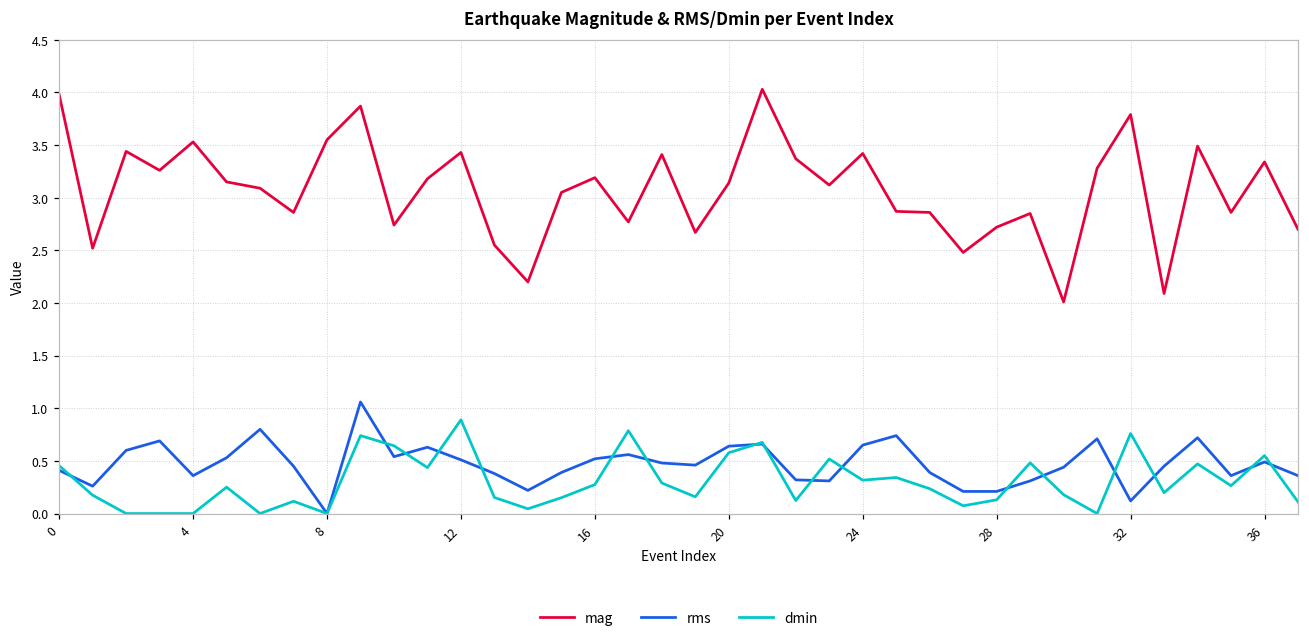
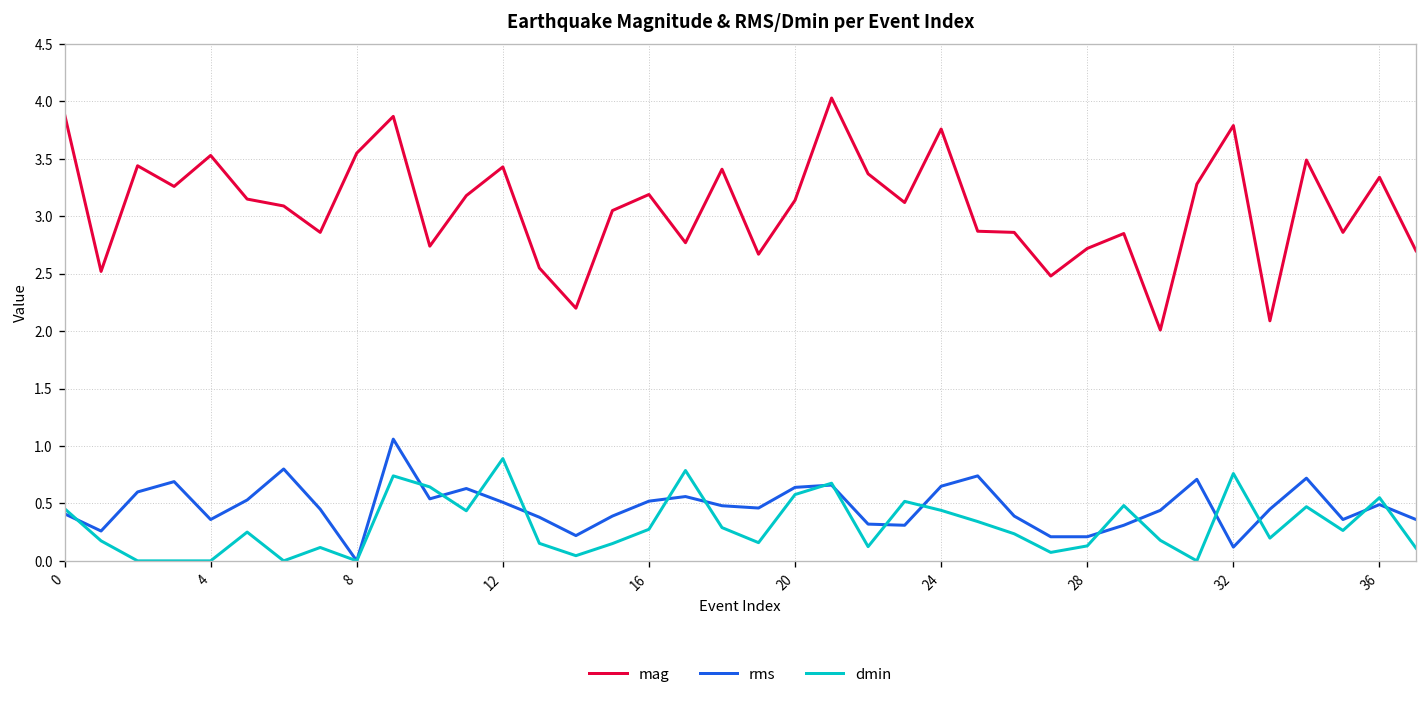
mag, 0: 4.0 -> 3.9
mag, 24: 3.4 -> 3.8
dmin, 24: 0.3 -> 0.4
